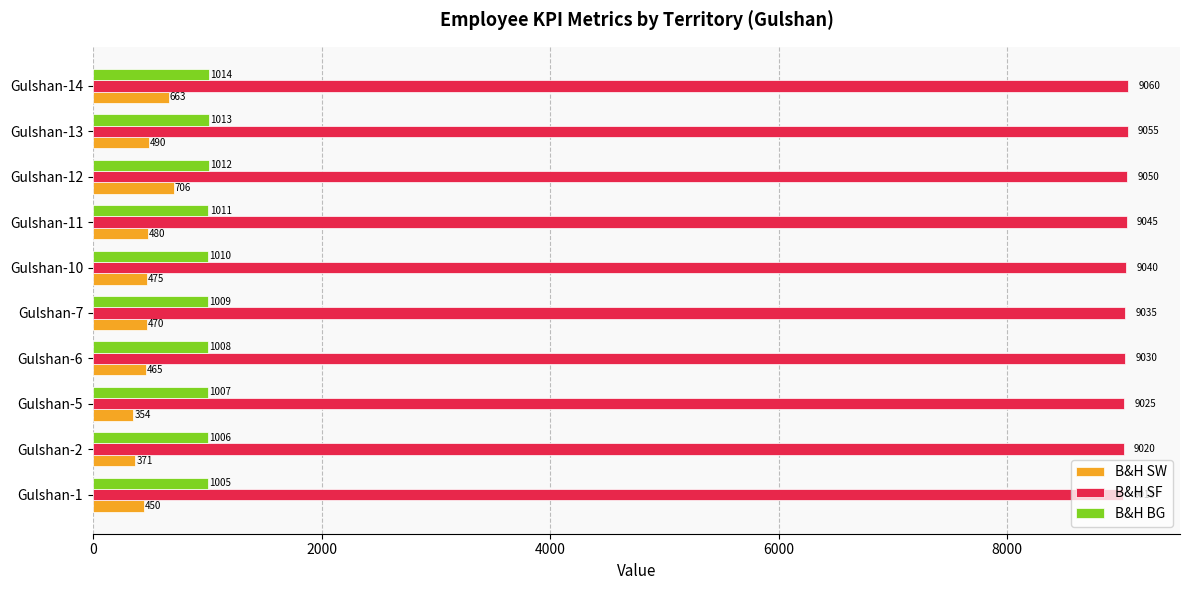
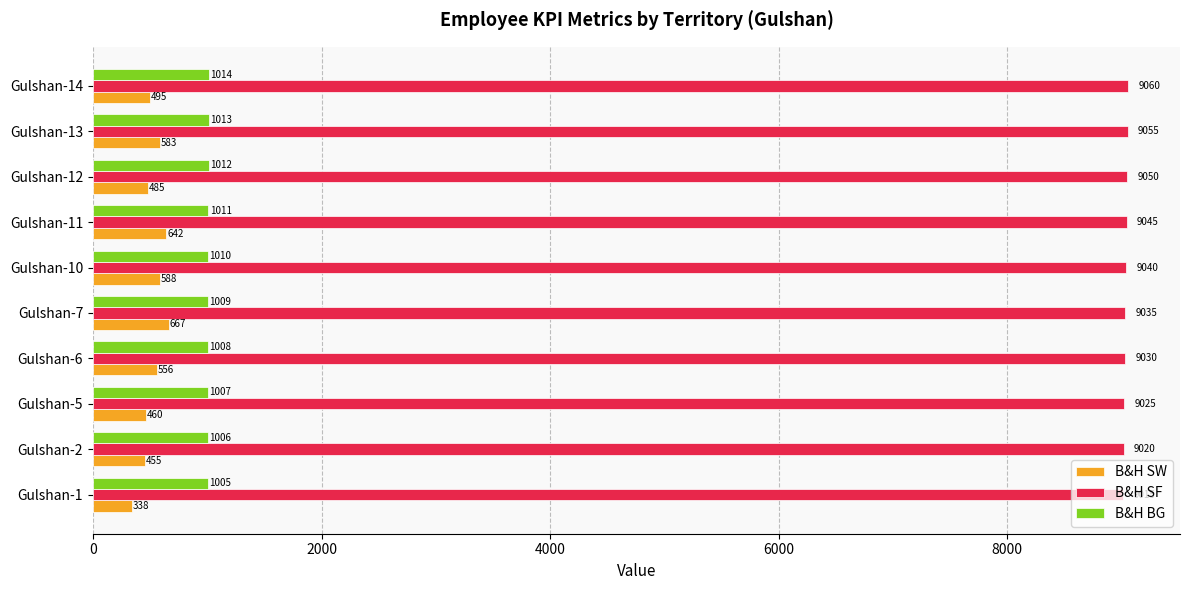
B&H SW, Gulshan-14: 663 -> 495
B&H SW, Gulshan-13: 490 -> 583
B&H SW, Gulshan-12: 706 -> 485
B&H SW, Gulshan-11: 480 -> 642
B&H SW, Gulshan-10: 475 -> 588
B&H SW, Gulshan-7: 470 -> 667
B&H SW, Gulshan-6: 465 -> 556
B&H SW, Gulshan-5: 354 -> 460
B&H SW, Gulshan-2: 371 -> 455
B&H SW, Gulshan-1: 450 -> 338
